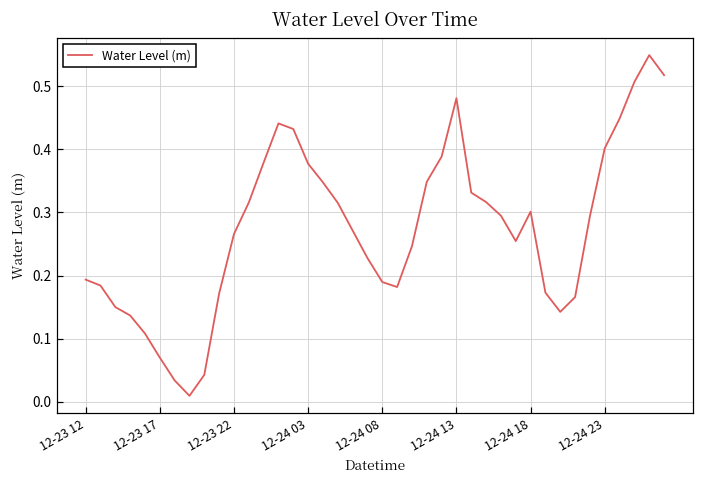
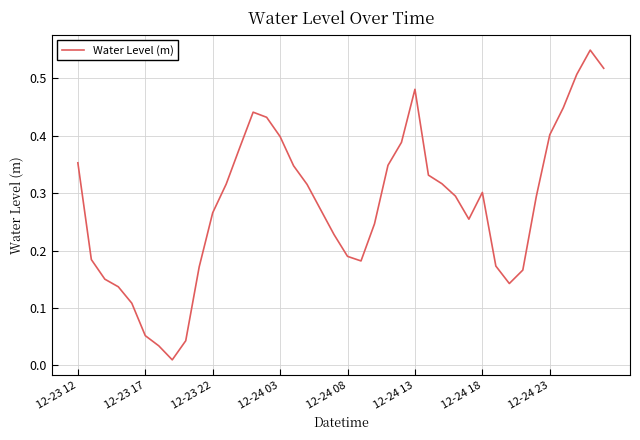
12-23 12: 0.19 -> 0.35
12-23 17: 0.07 -> 0.05
12-24 03: 0.38 -> 0.40
